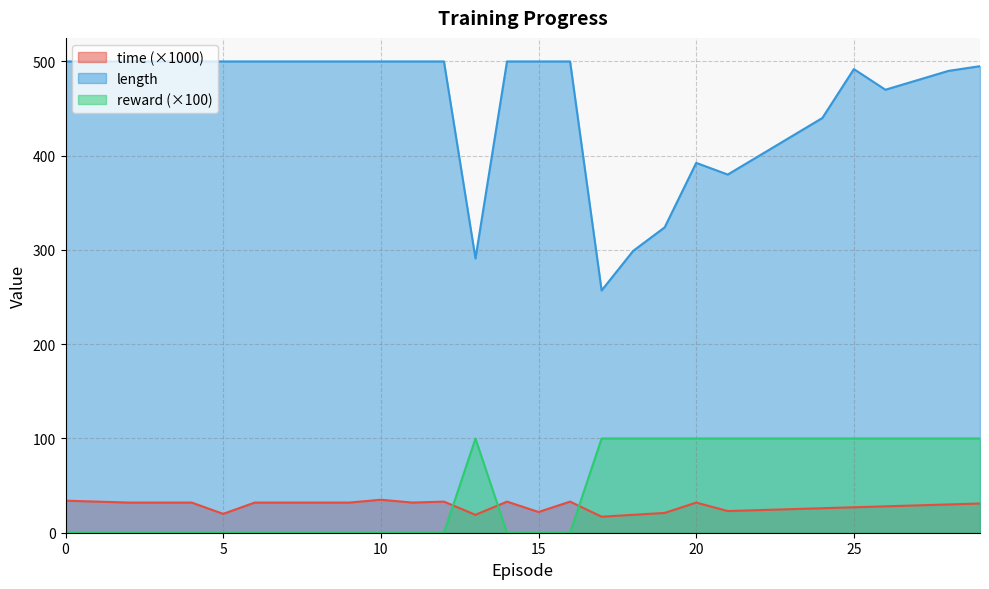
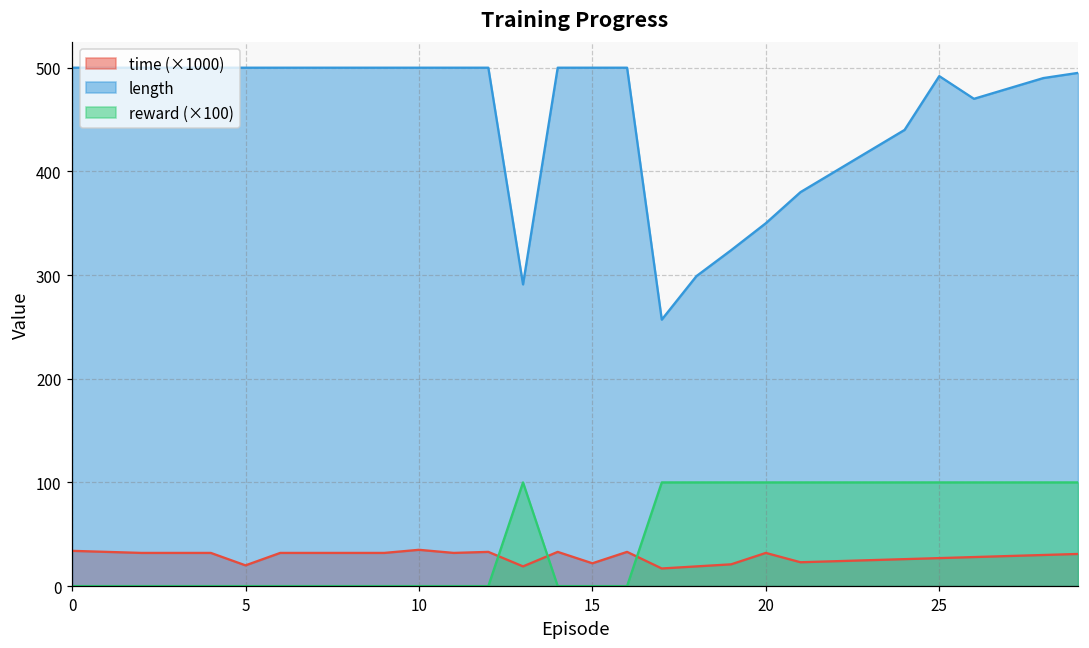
length, 20: 390 -> 350
